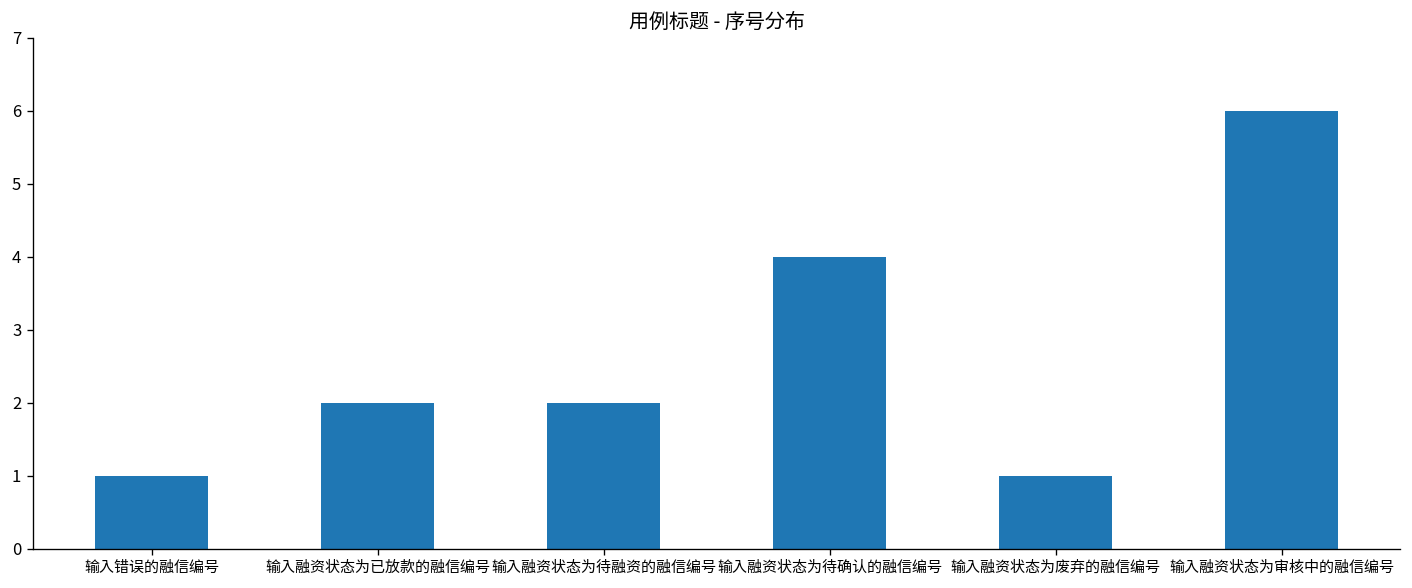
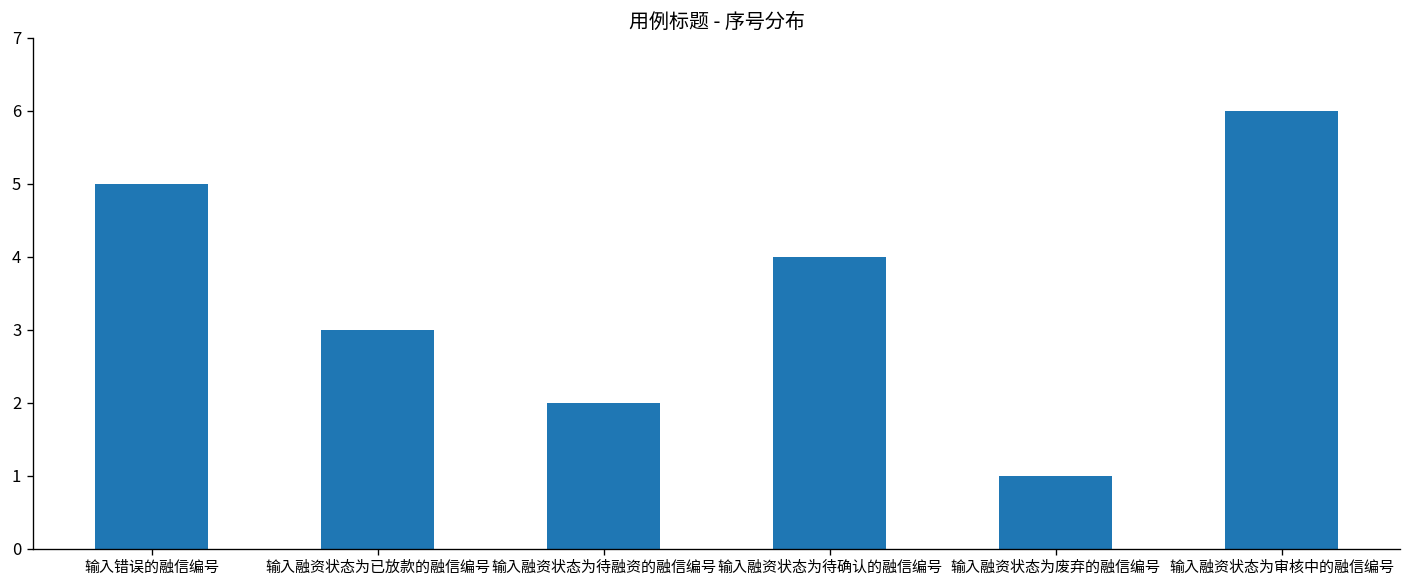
输入错误的融信编号: 1 -> 5
输入融资状态为已放款的融信编号: 2 -> 3
